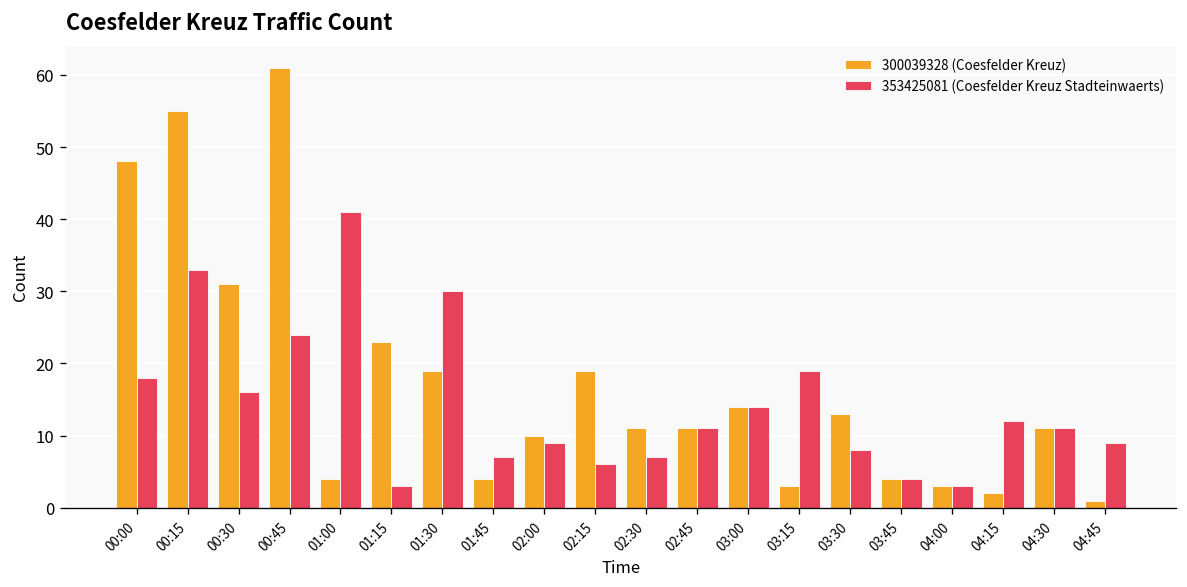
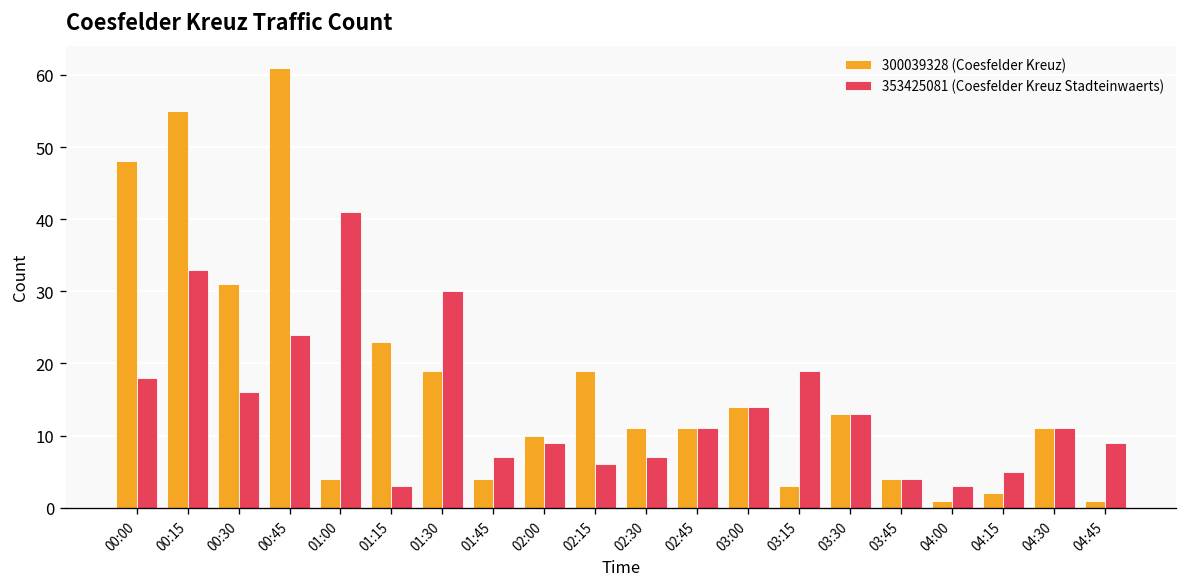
353425081 (Coesfelder Kreuz Stadteinwaerts), 03:30: 8 -> 13
300039328 (Coesfelder Kreuz), 04:00: 3 -> 1
353425081 (Coesfelder Kreuz Stadteinwaerts), 04:15: 12 -> 5
